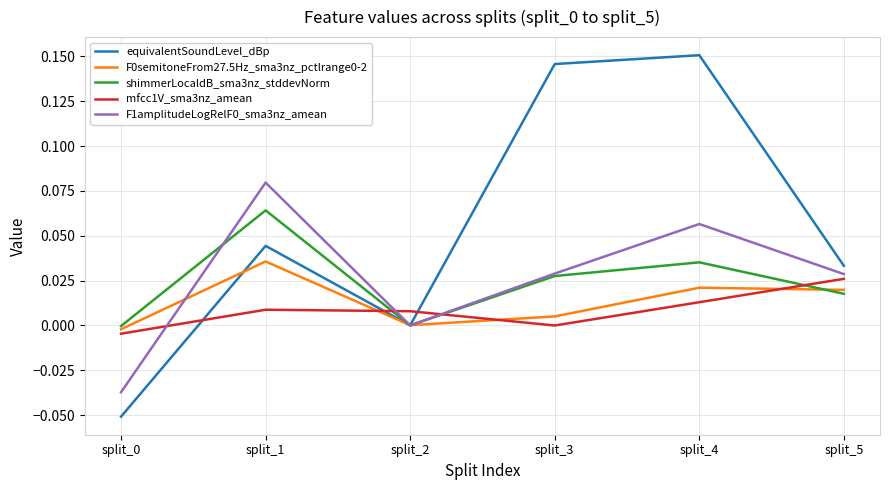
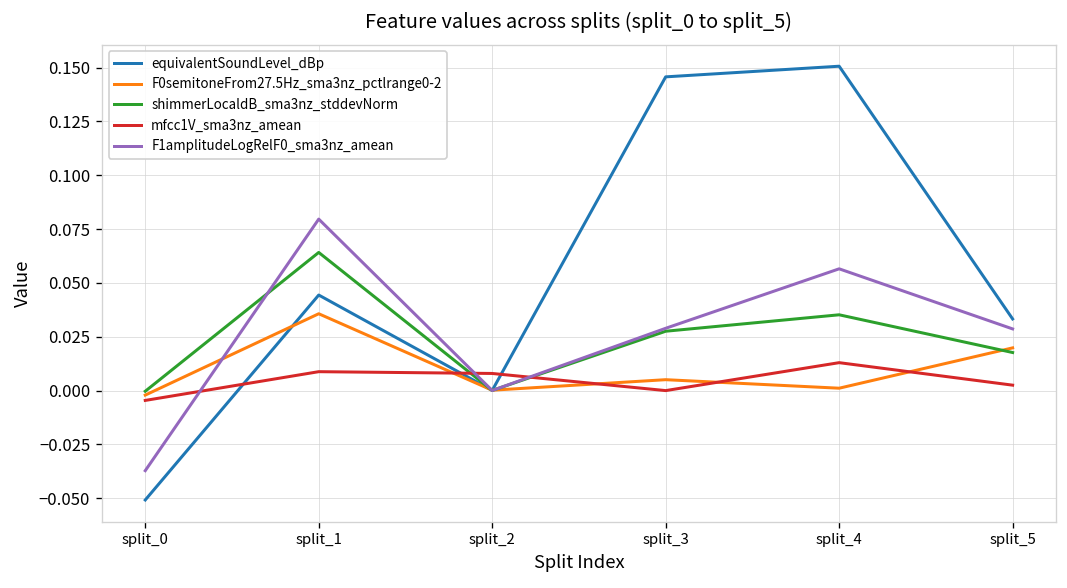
F0semitoneFrom27.5Hz_sma3nz_pctlrange0-2, split_4: 0.021 -> 0.001
mfcc1V_sma3nz_amean, split_5: 0.026 -> 0.003
